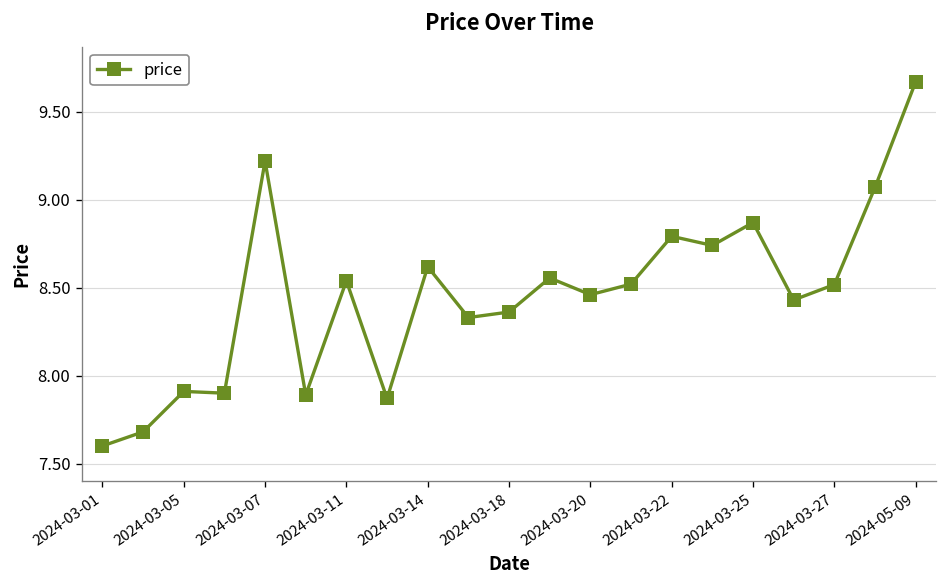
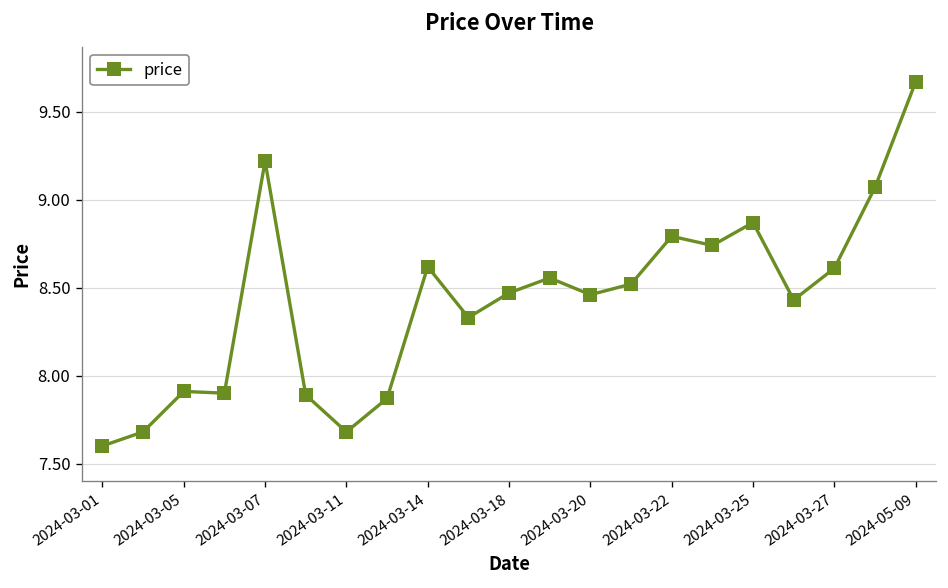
2024-03-11: 8.54 -> 7.68
2024-03-18: 8.36 -> 8.47
2024-03-27: 8.52 -> 8.61
